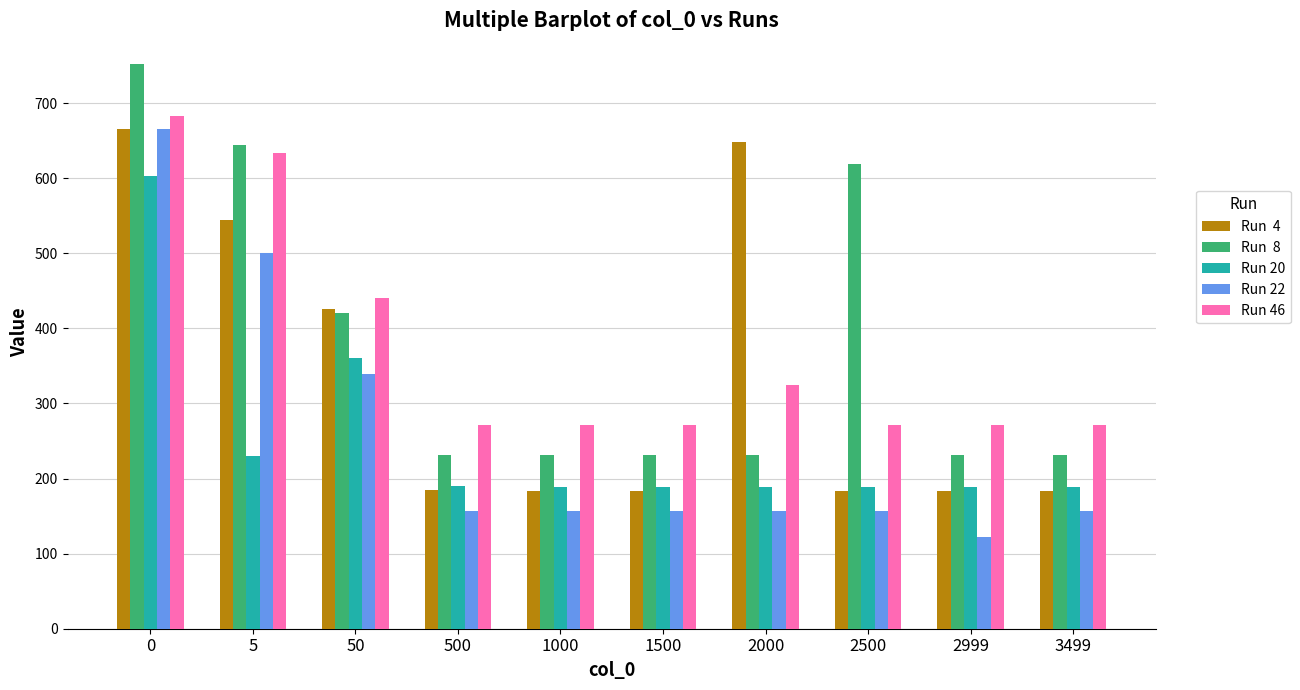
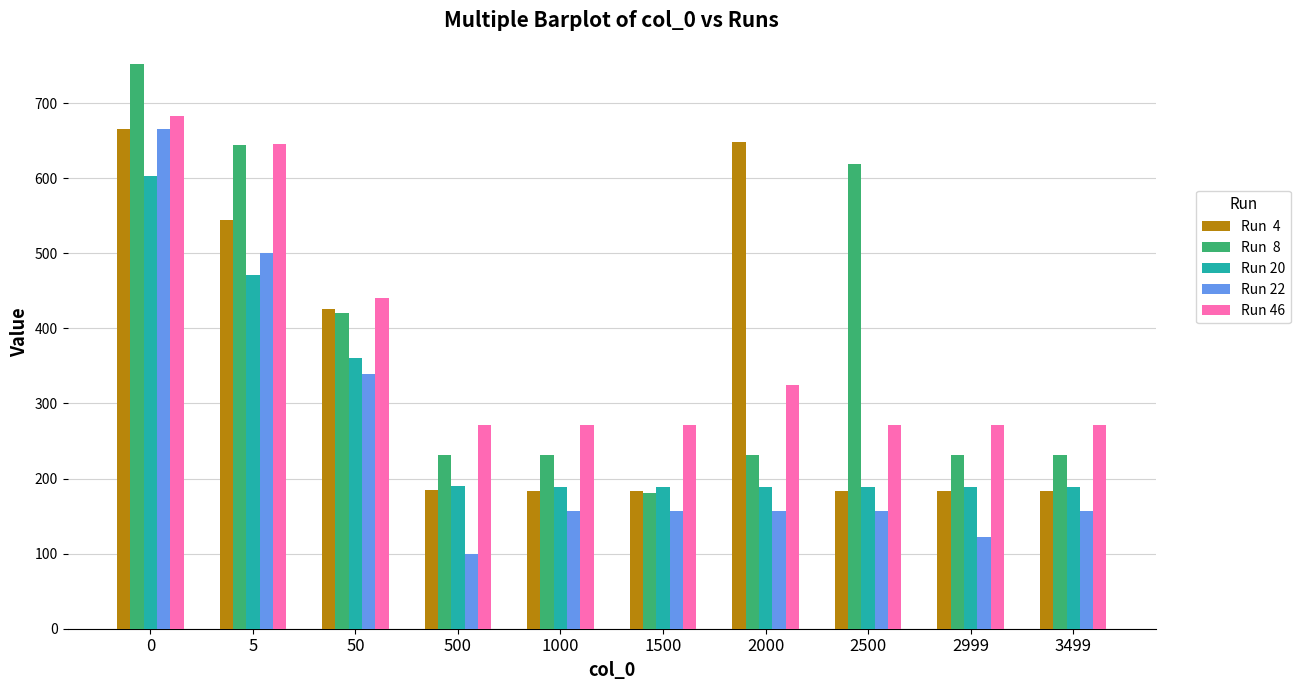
Run 20, 5: 230 -> 470
Run 46, 5: 630 -> 650
Run 22, 500: 160 -> 100
Run 8, 1500: 230 -> 180
